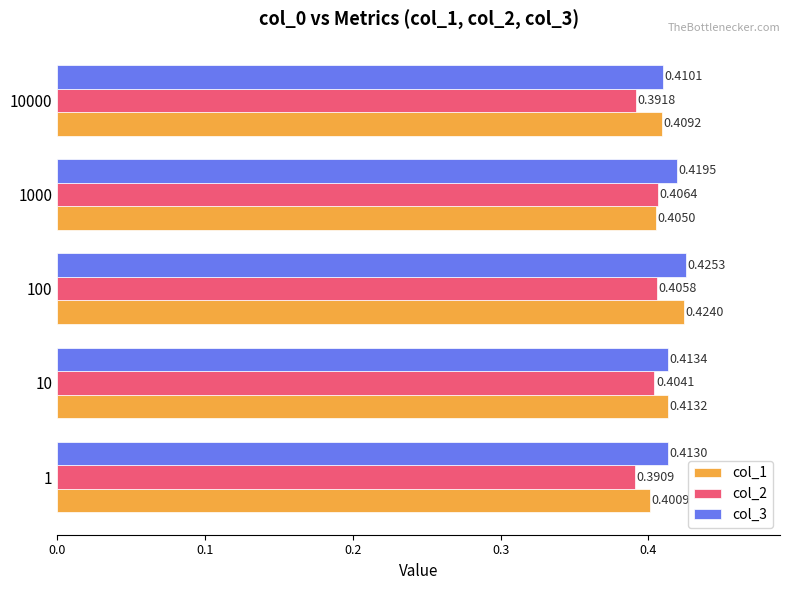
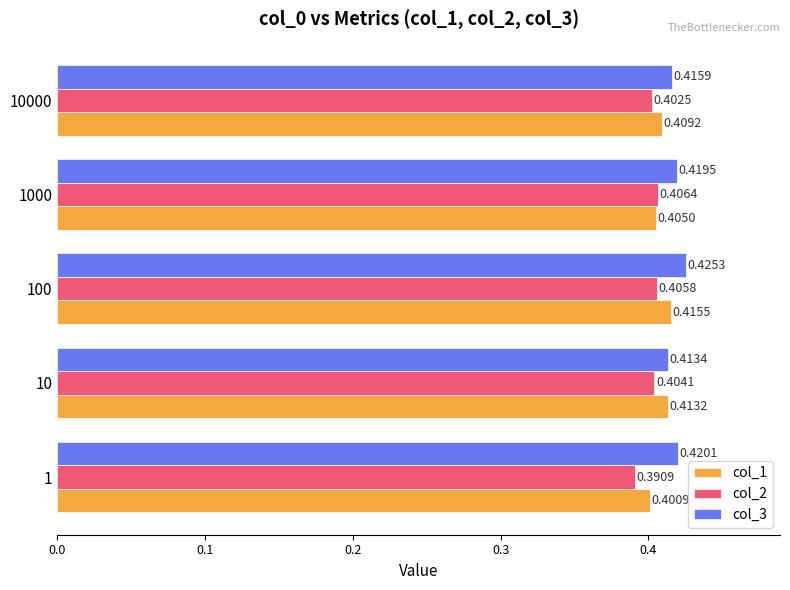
col_3, 10000: 0.4101 -> 0.4159
col_2, 10000: 0.3918 -> 0.4025
col_1, 100: 0.4240 -> 0.4155
col_3, 1: 0.4130 -> 0.4201
